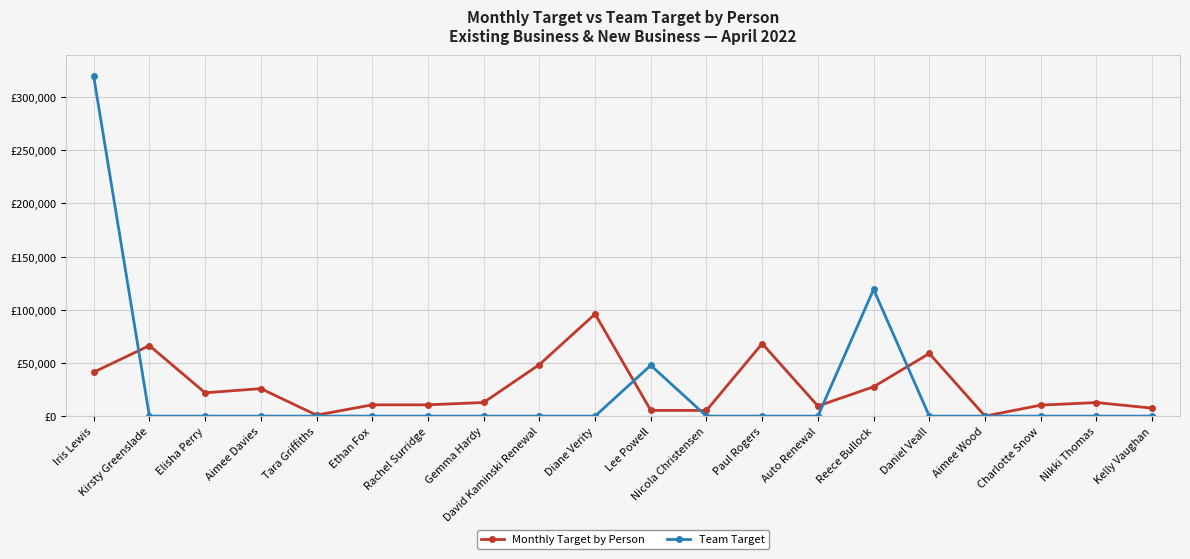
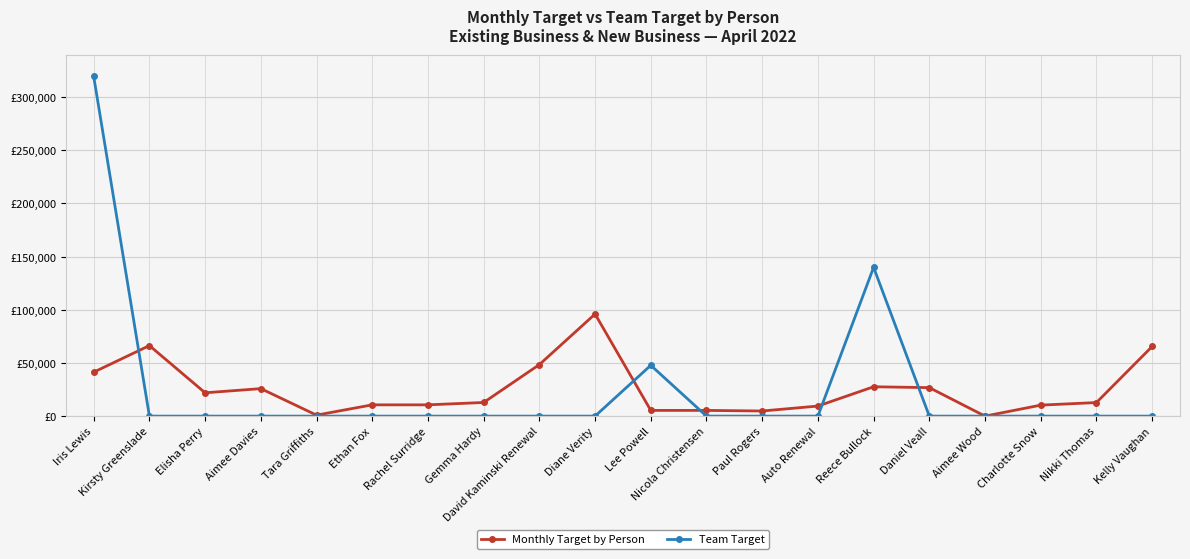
Monthly Target by Person, Paul Rogers: £68,000 -> £5,000
Team Target, Reece Bullock: £119,000 -> £140,000
Monthly Target by Person, Daniel Veall: £59,000 -> £27,000
Monthly Target by Person, Kelly Vaughan: £8,000 -> £66,000
